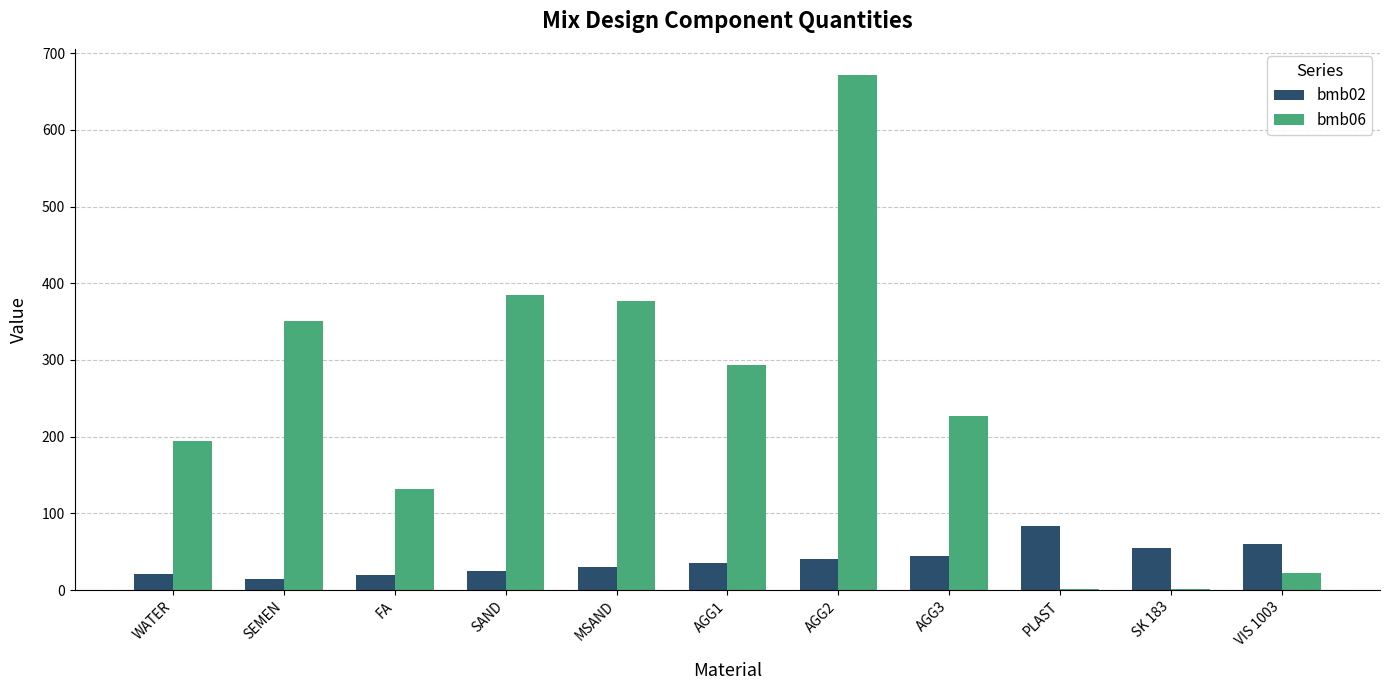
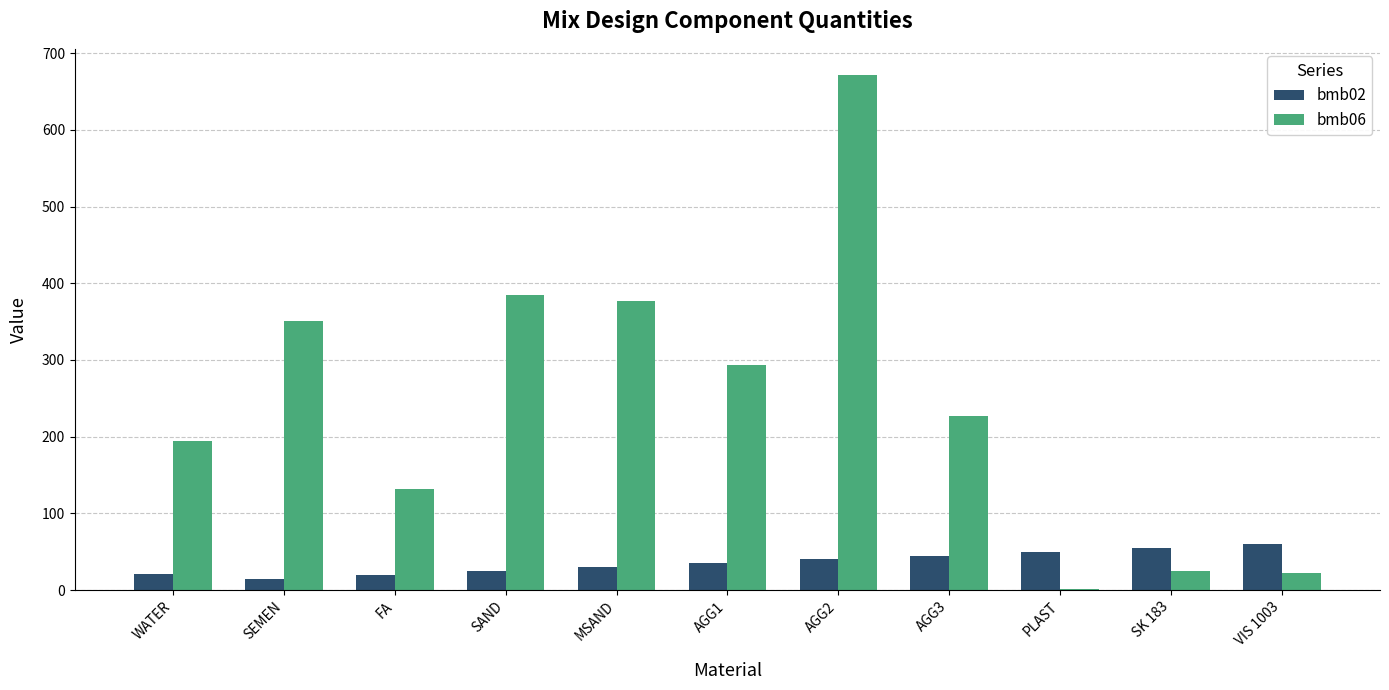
bmb02, PLAST: 80 -> 50
bmb06, SK 183: 0 -> 20
